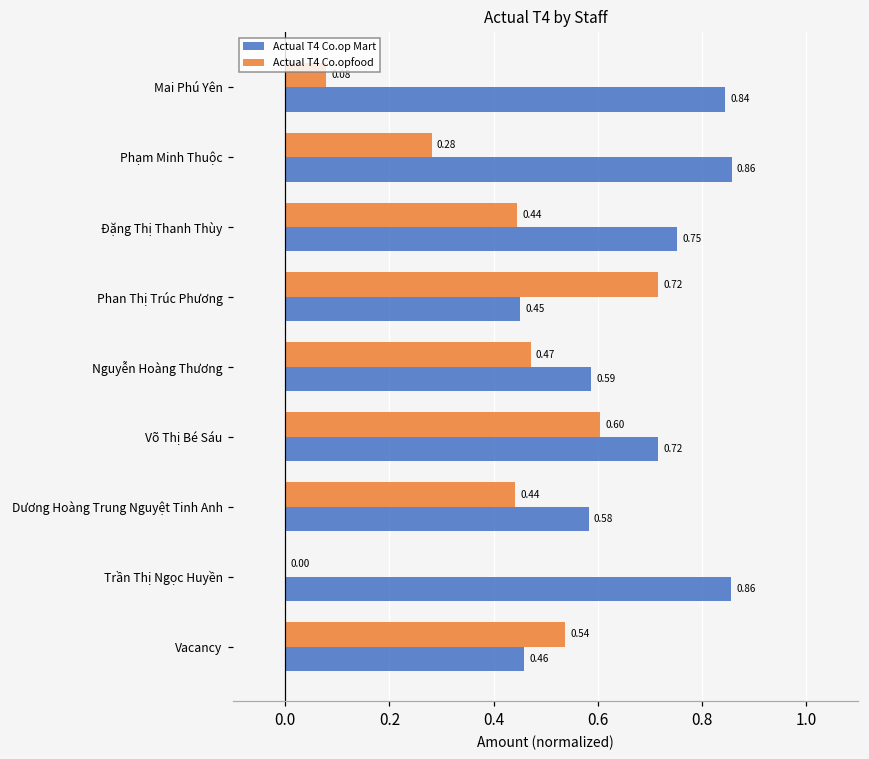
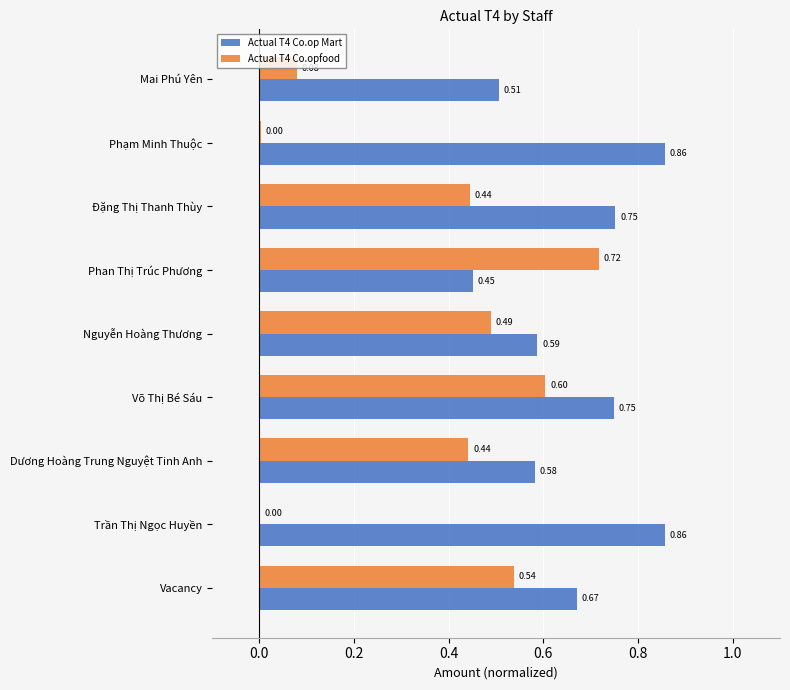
Actual T4 Co.op Mart, Mai Phú Yên: 0.84 -> 0.51
Actual T4 Co.opfood, Phạm Minh Thuộc: 0.28 -> 0.00
Actual T4 Co.opfood, Nguyễn Hoàng Thương: 0.47 -> 0.49
Actual T4 Co.op Mart, Võ Thị Bé Sáu: 0.72 -> 0.75
Actual T4 Co.op Mart, Vacancy: 0.46 -> 0.67
